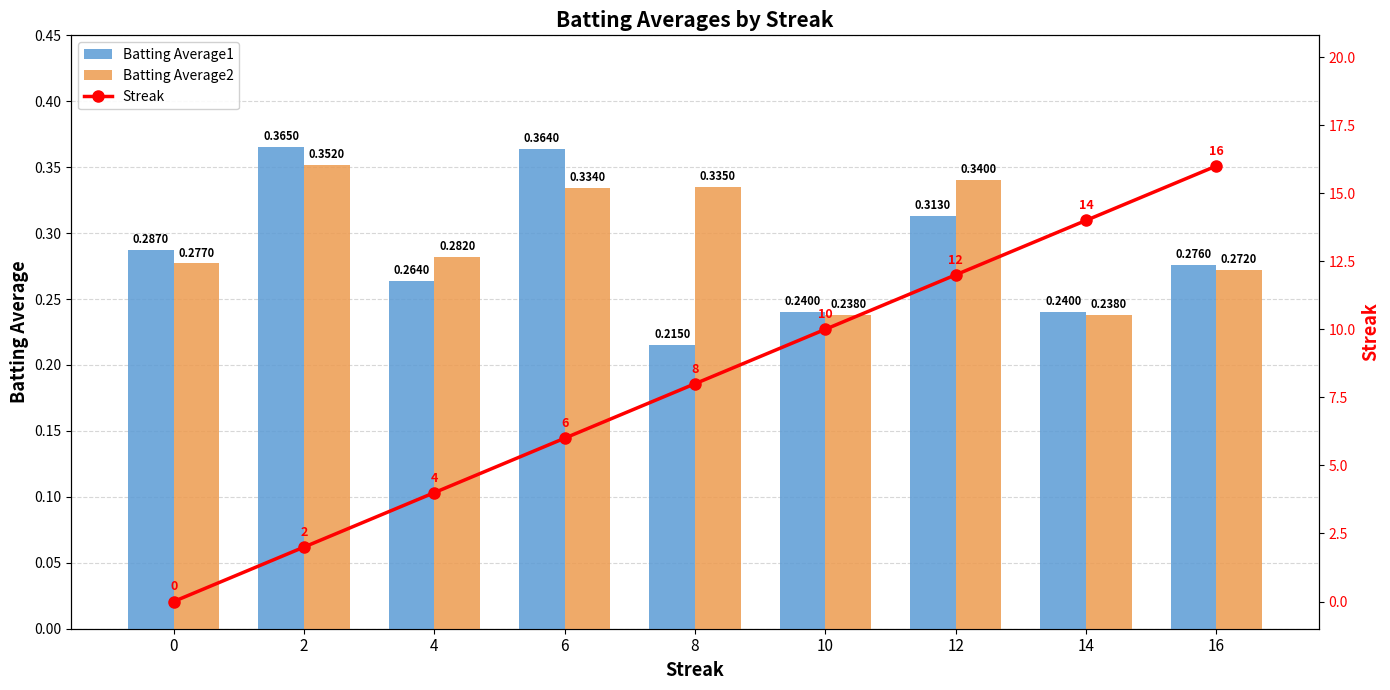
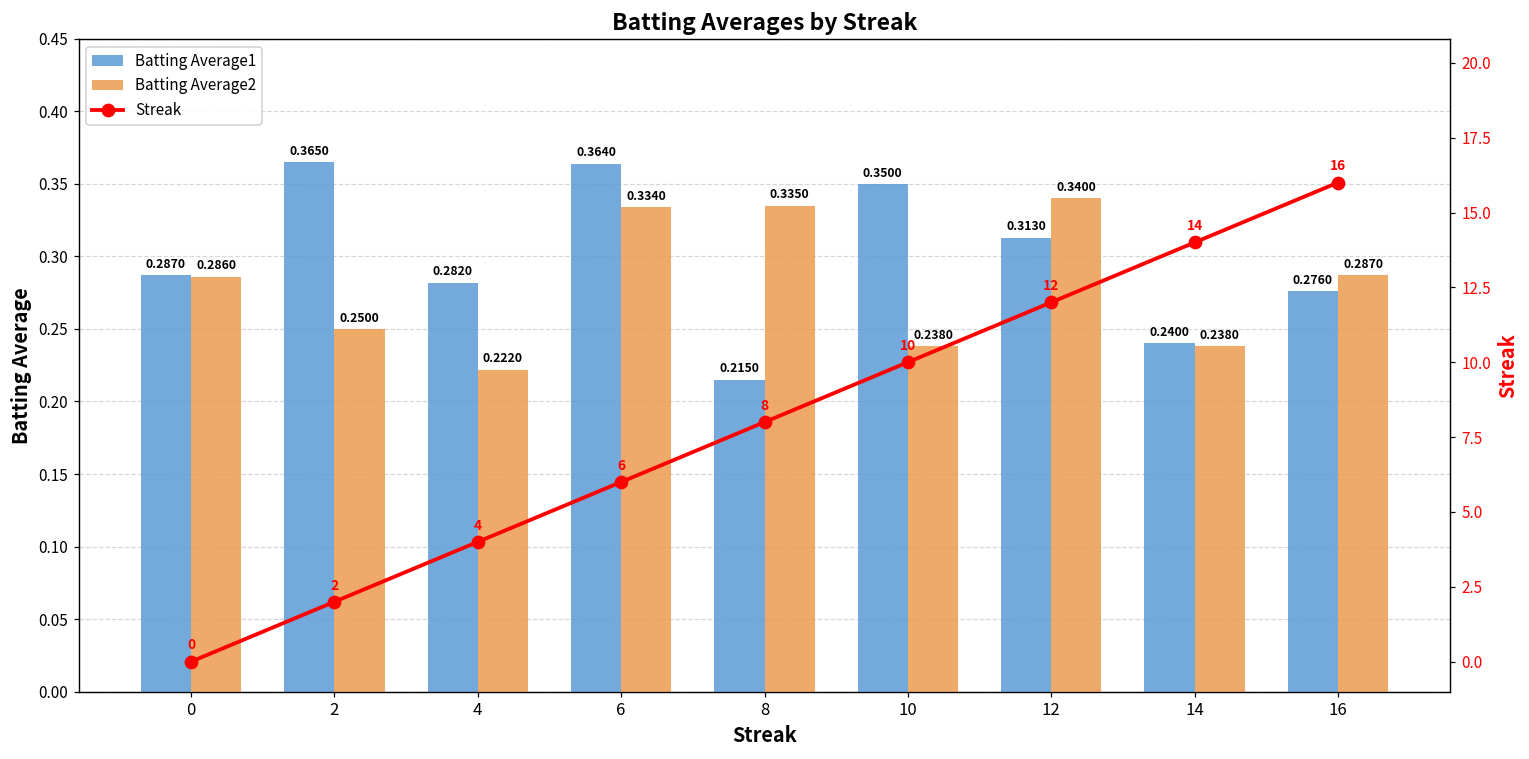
Batting Average2, 0: 0.2770 -> 0.2860
Batting Average2, 2: 0.3520 -> 0.2500
Batting Average1, 4: 0.2640 -> 0.2820
Batting Average2, 4: 0.2820 -> 0.2220
Batting Average1, 10: 0.2400 -> 0.3500
Batting Average2, 16: 0.2720 -> 0.2870
